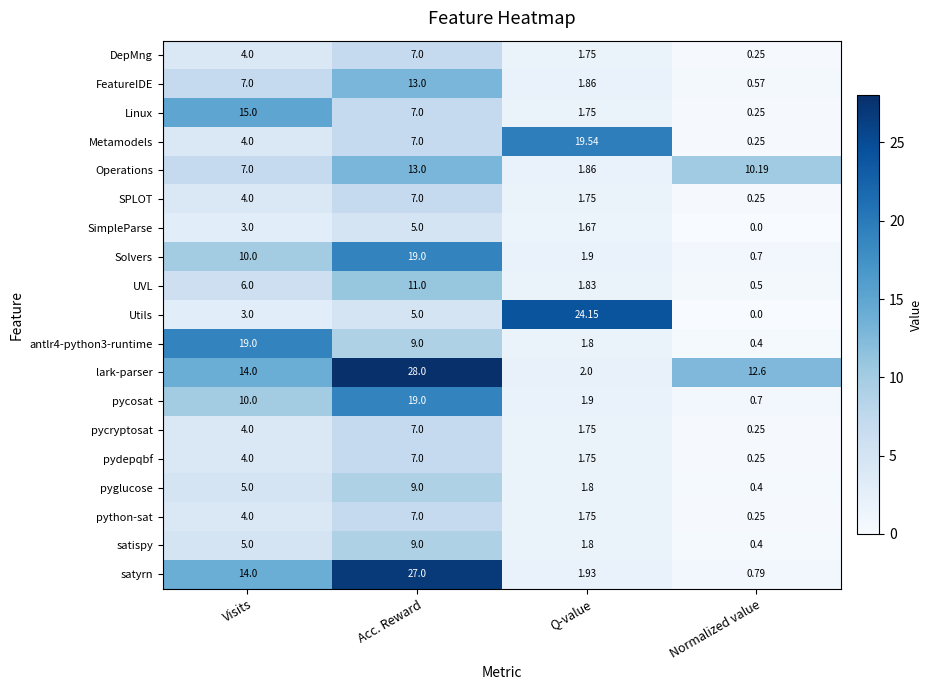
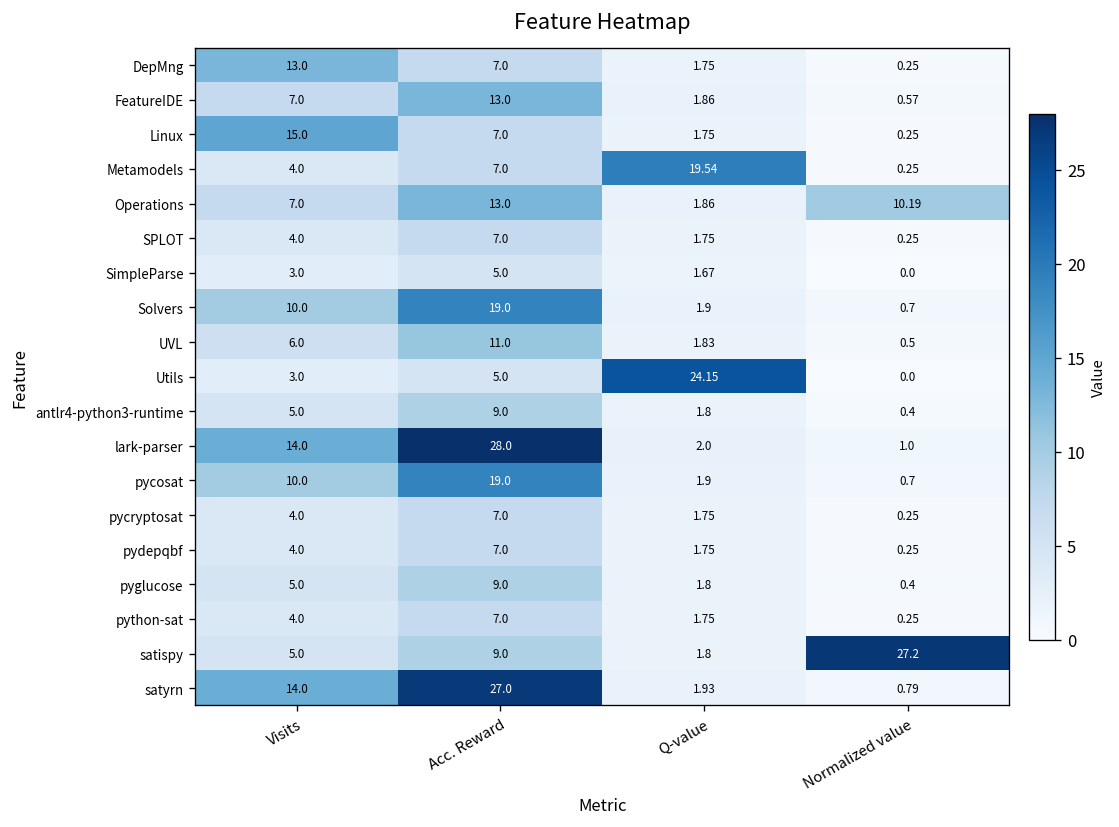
DepMng, Visits: 4.0 -> 13.0
antlr4-python3-runtime, Visits: 19.0 -> 5.0
lark-parser, Normalized value: 12.6 -> 1.0
satispy, Normalized value: 0.4 -> 27.2
